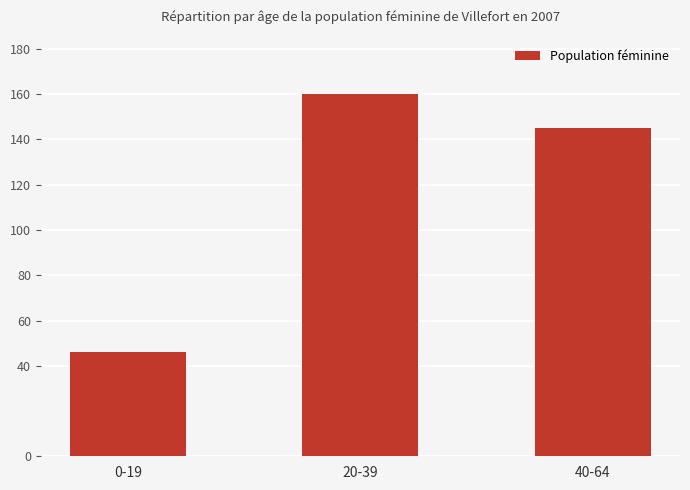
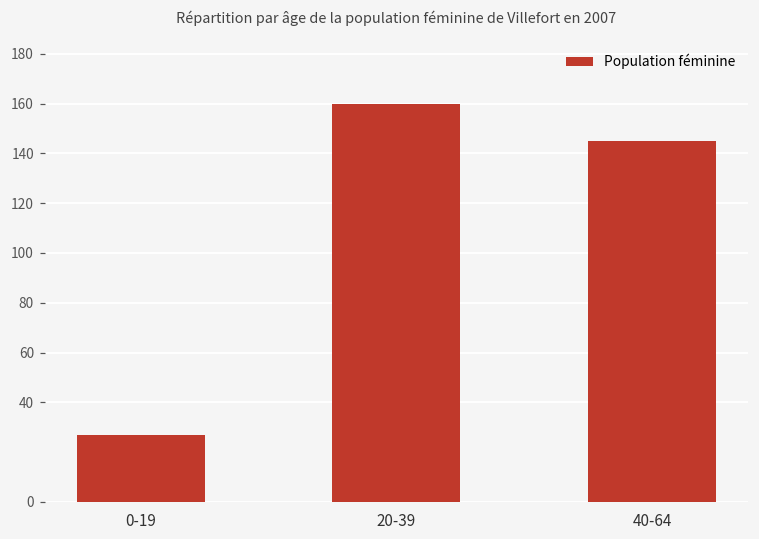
0-19: 46 -> 27
